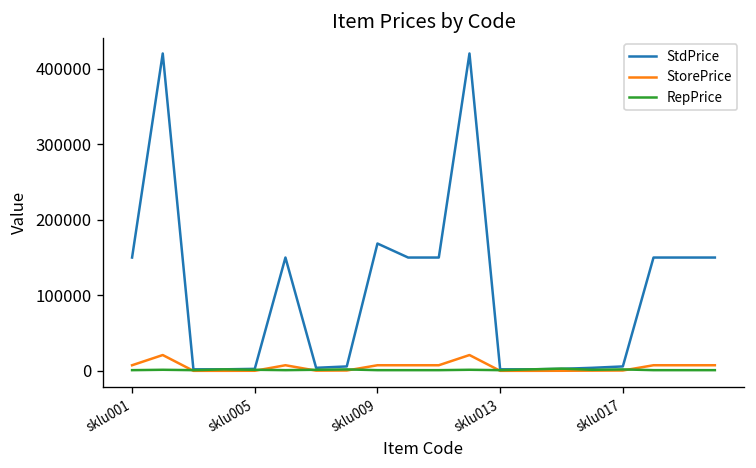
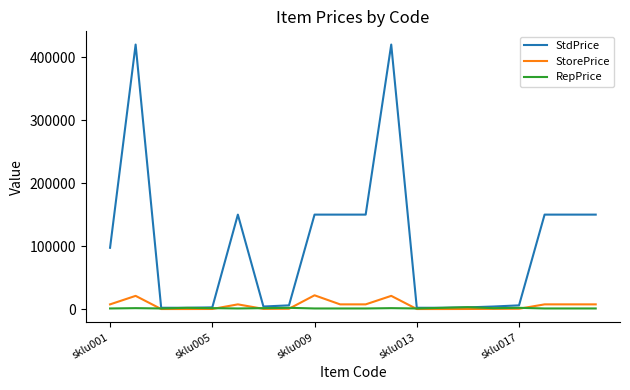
StdPrice, sklu001: 150000 -> 100000
StdPrice, sklu009: 170000 -> 150000
StorePrice, sklu009: 10000 -> 20000
